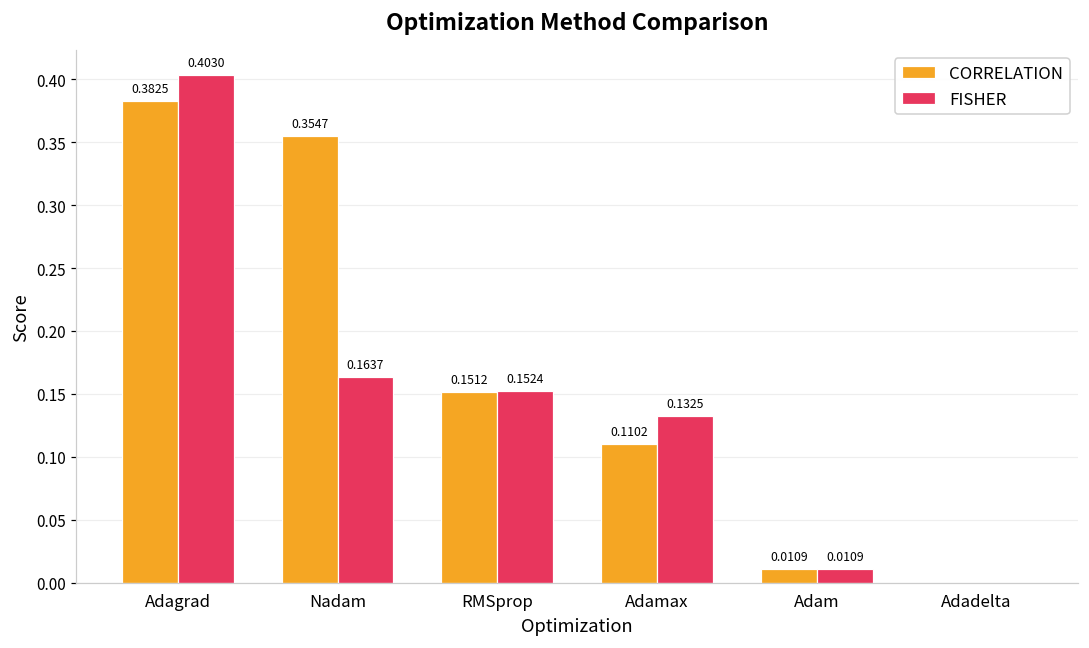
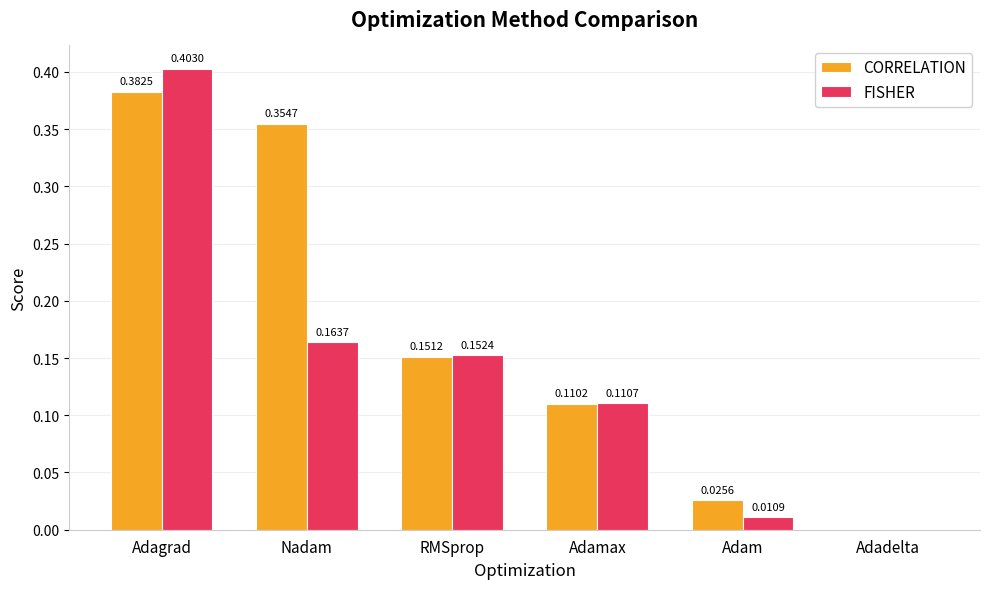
FISHER, Adamax: 0.1325 -> 0.1107
CORRELATION, Adam: 0.0109 -> 0.0256
